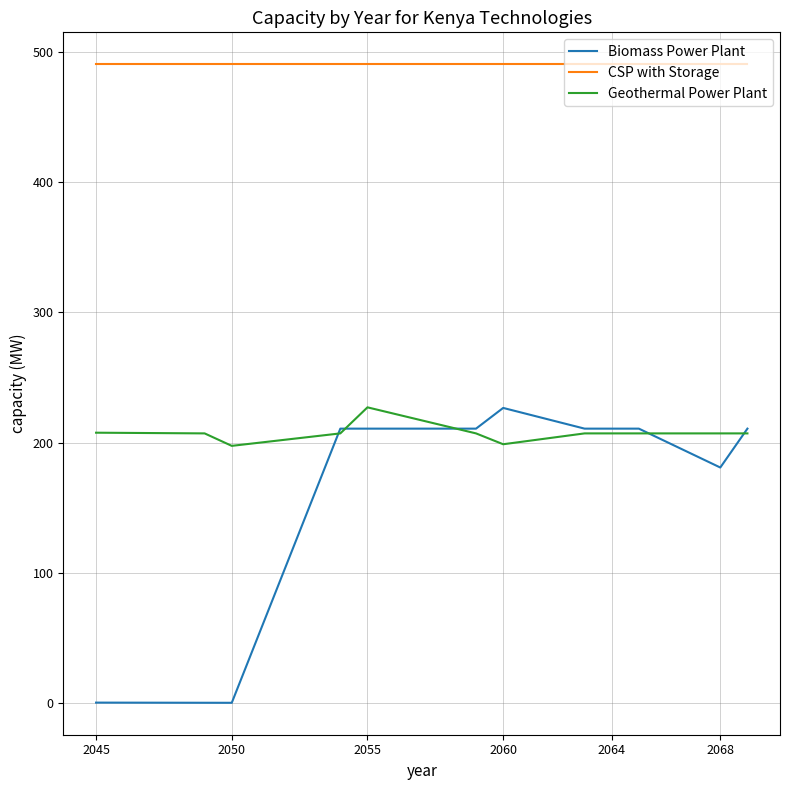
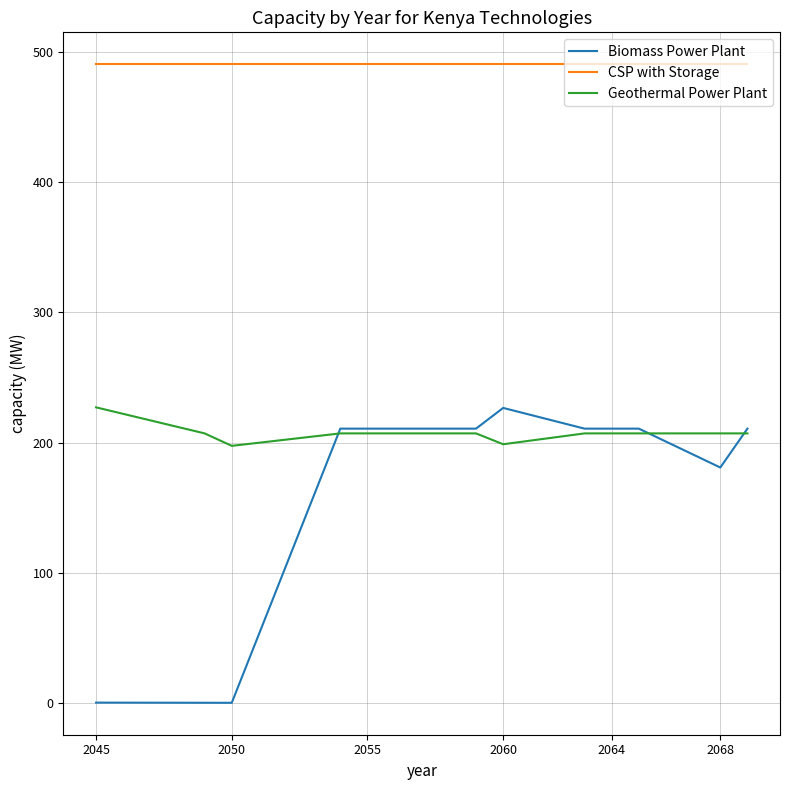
Geothermal Power Plant, 2045: 208 -> 227
Geothermal Power Plant, 2055: 227 -> 207
